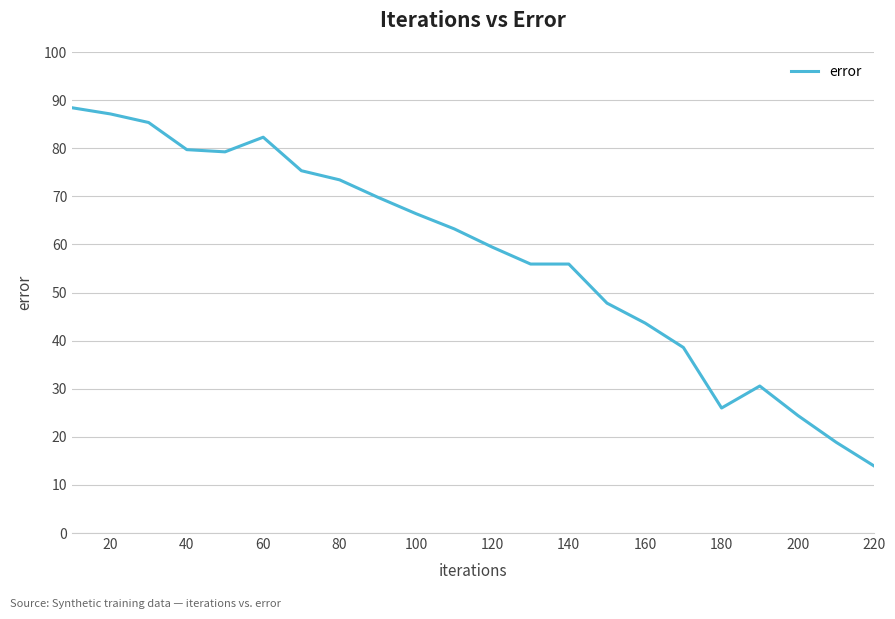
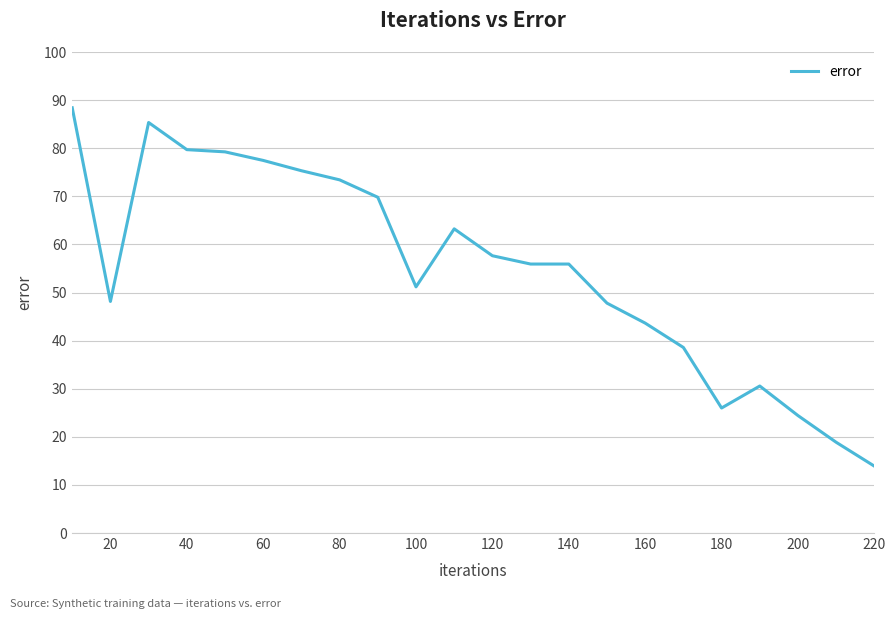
20: 87 -> 48
60: 82 -> 77
100: 66 -> 51
120: 59 -> 58
